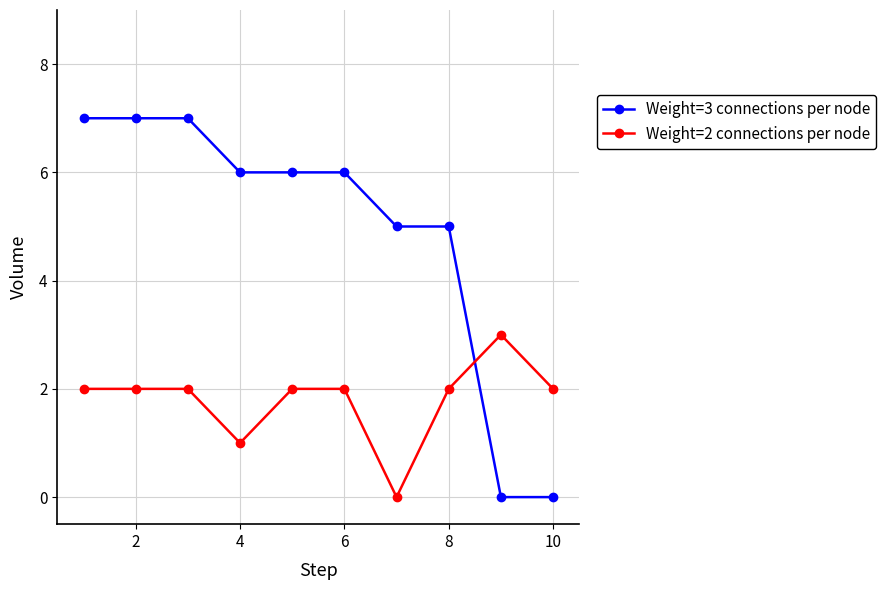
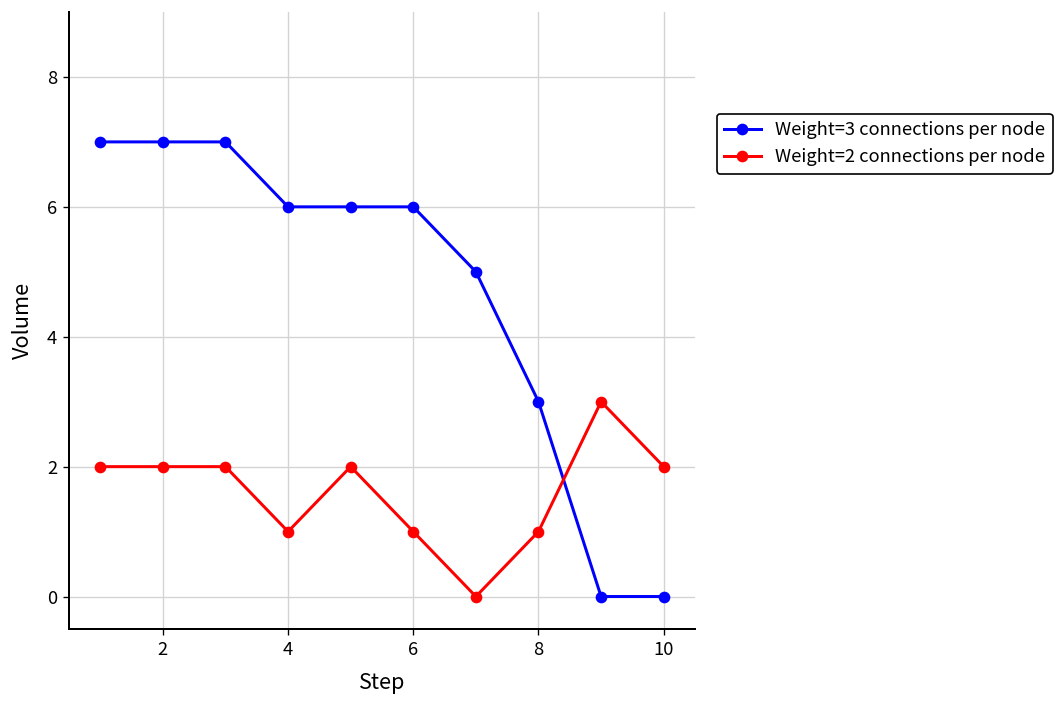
Weight=2 connections per node, 6: 2 -> 1
Weight=3 connections per node, 8: 5 -> 3
Weight=2 connections per node, 8: 2 -> 1
